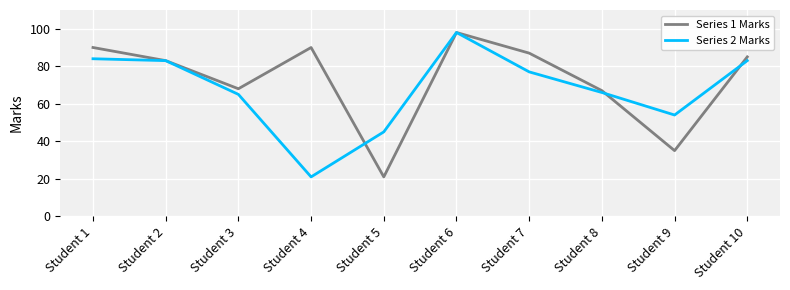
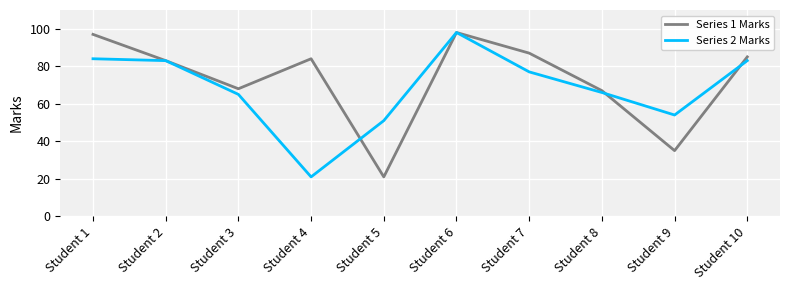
Series 1 Marks, Student 1: 90 -> 97
Series 1 Marks, Student 4: 90 -> 84
Series 2 Marks, Student 5: 45 -> 51
